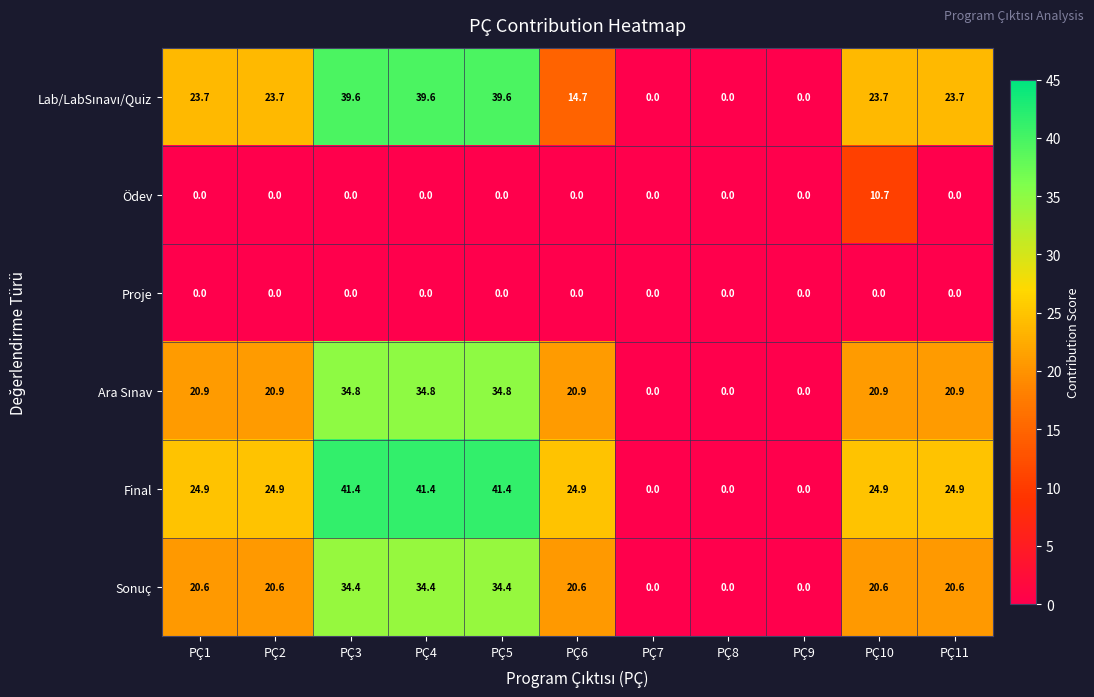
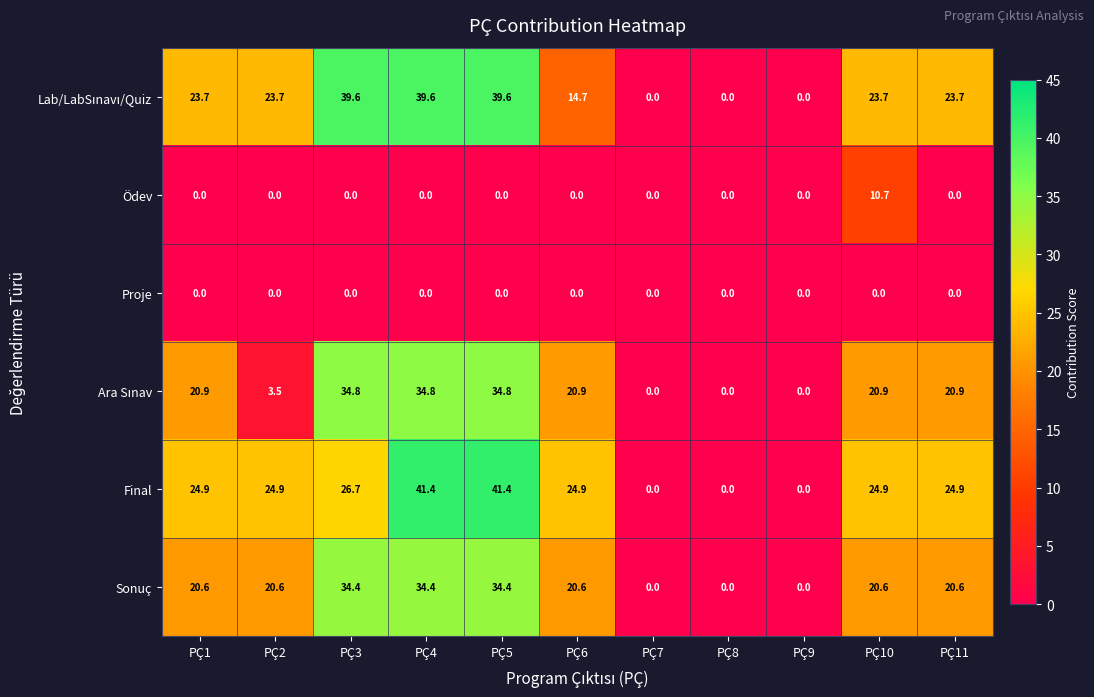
Ara Sınav, PÇ2: 20.9 -> 3.5
Final, PÇ3: 41.4 -> 26.7
